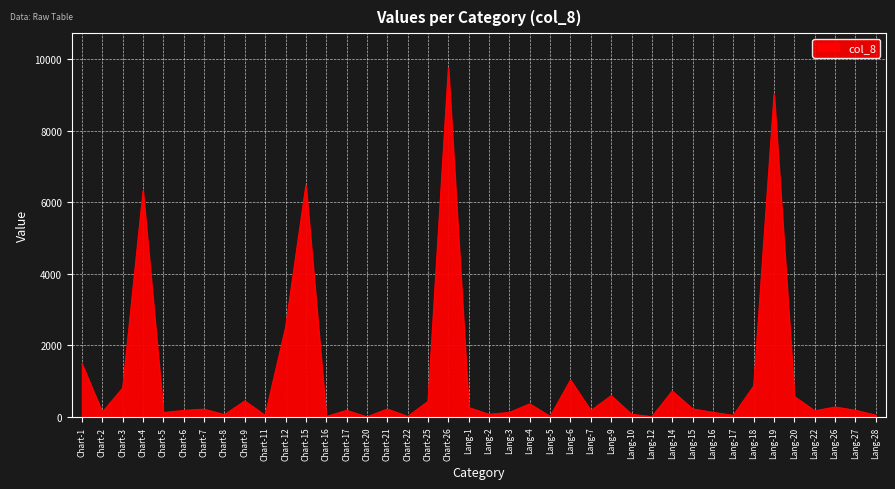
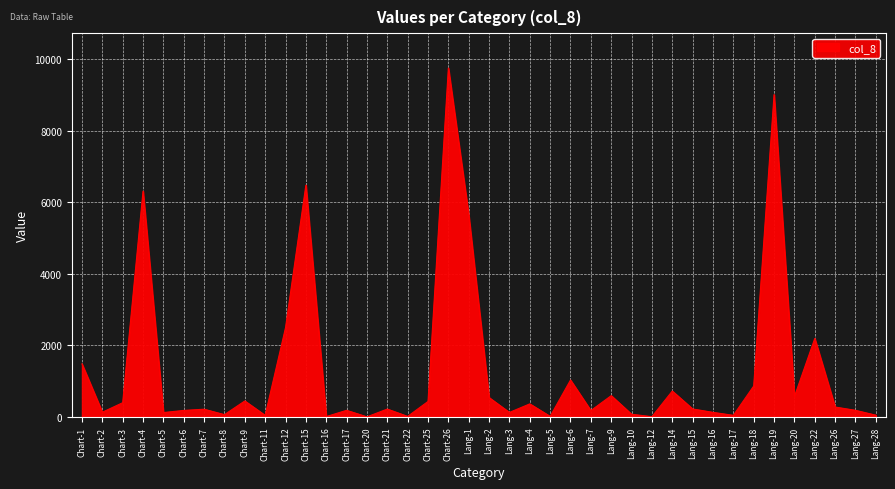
Chart-3: 800 -> 400
Lang-1: 300 -> 5600
Lang-2: 100 -> 500
Lang-22: 200 -> 2200
